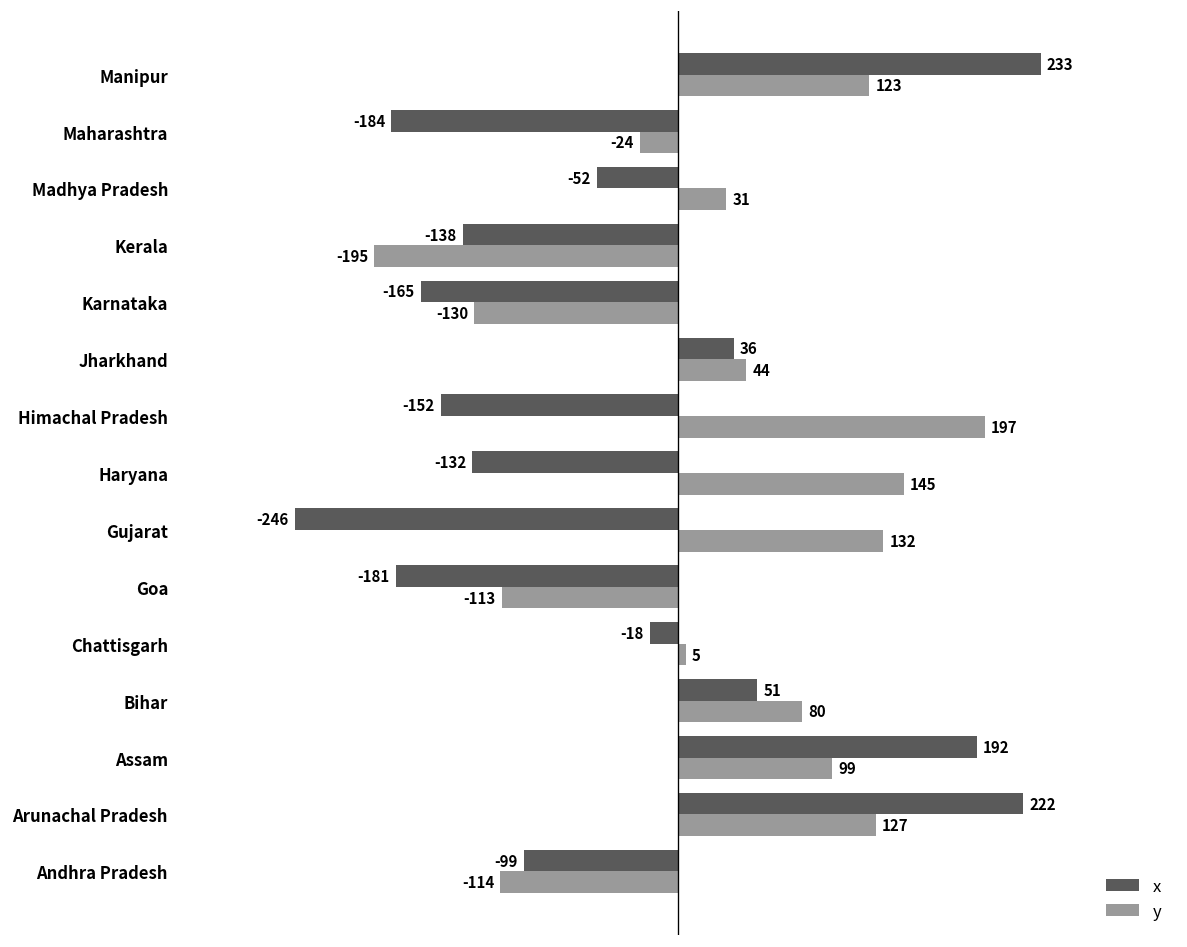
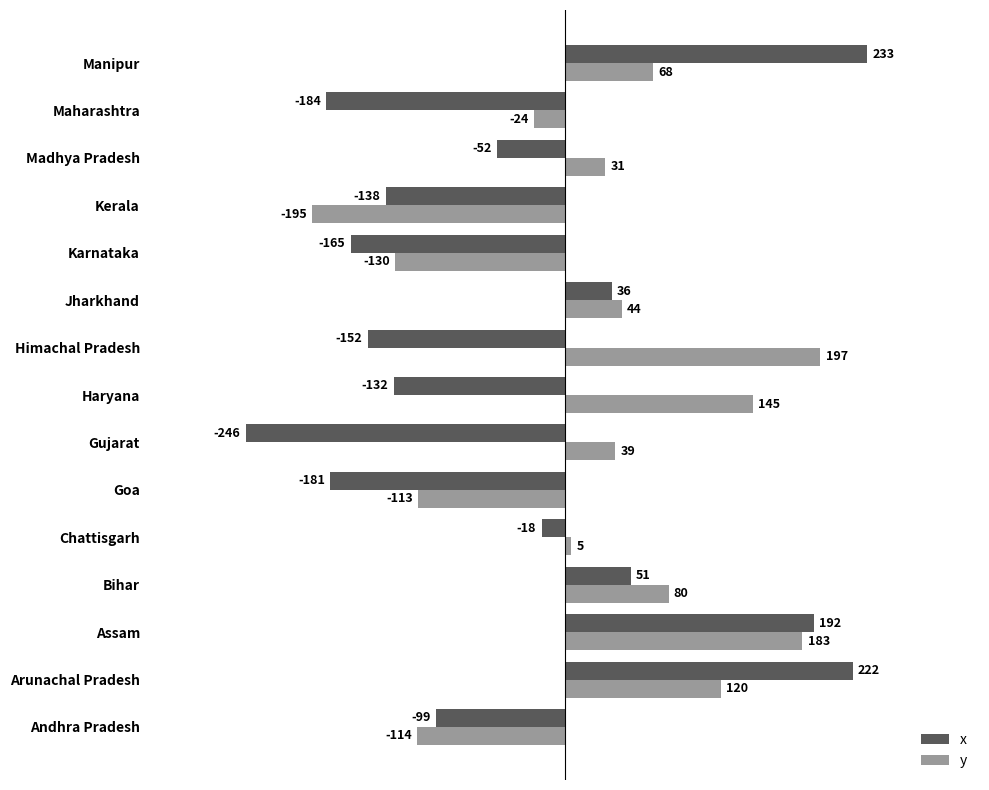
y, Manipur: 123 -> 68
y, Gujarat: 132 -> 39
y, Assam: 99 -> 183
y, Arunachal Pradesh: 127 -> 120
